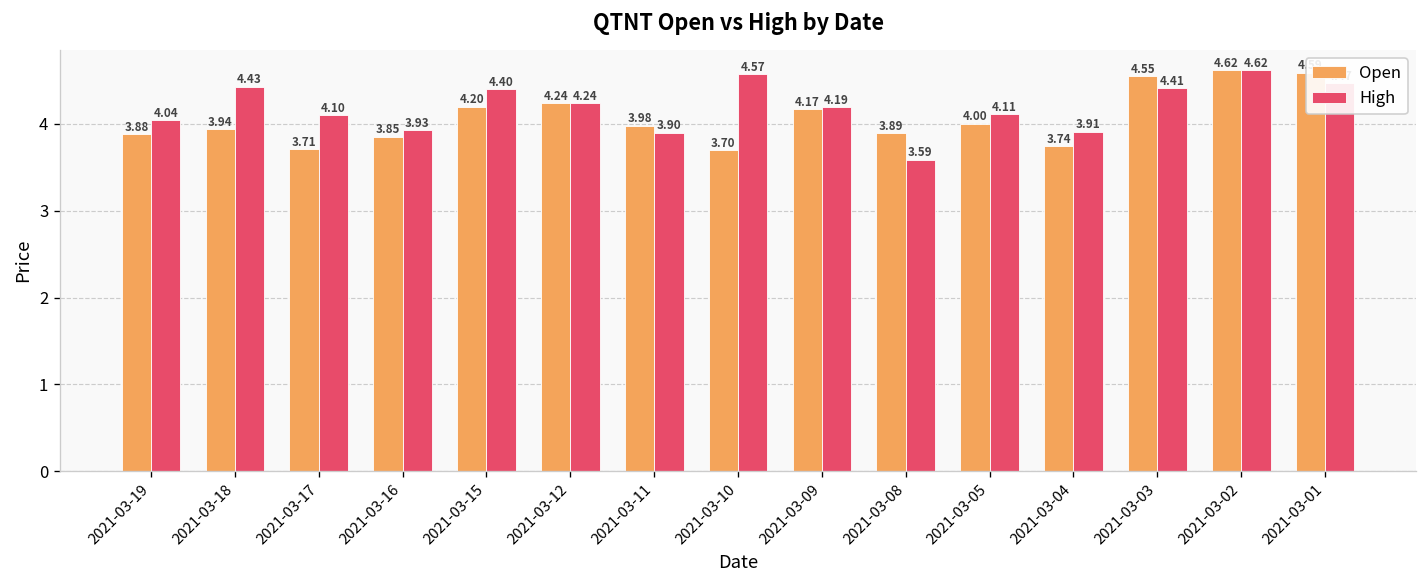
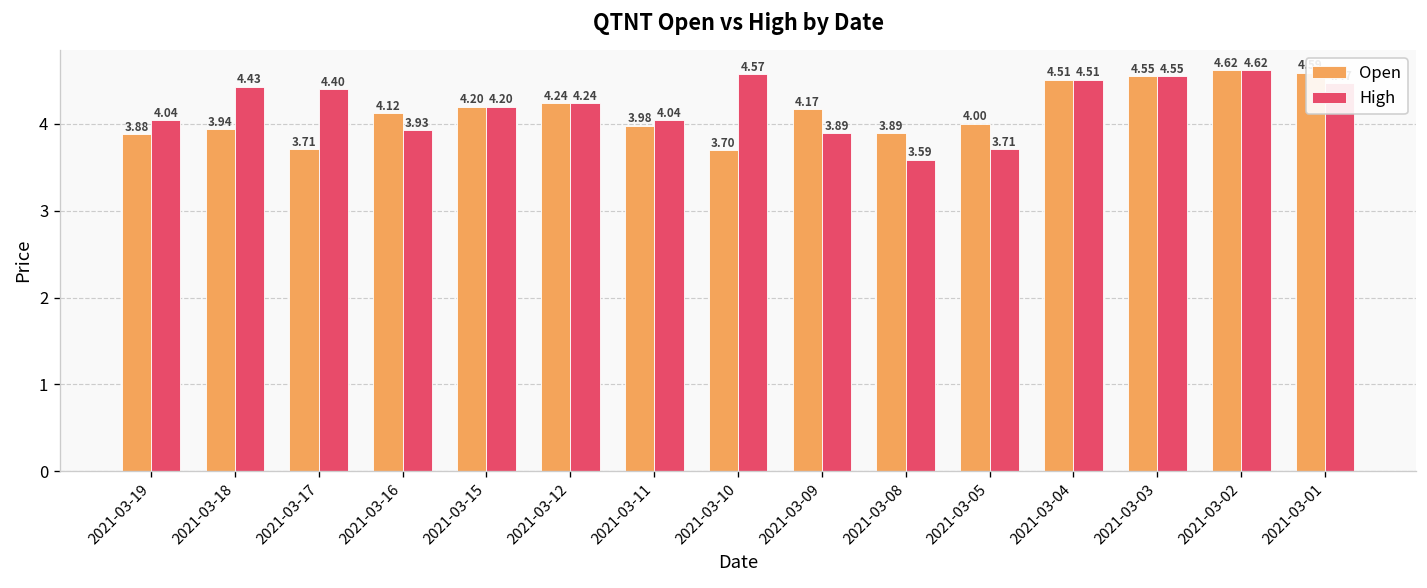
High, 2021-03-17: 4.10 -> 4.40
Open, 2021-03-16: 3.85 -> 4.12
High, 2021-03-15: 4.40 -> 4.20
High, 2021-03-11: 3.90 -> 4.04
High, 2021-03-09: 4.19 -> 3.89
High, 2021-03-05: 4.11 -> 3.71
Open, 2021-03-04: 3.74 -> 4.51
High, 2021-03-04: 3.91 -> 4.51
High, 2021-03-03: 4.41 -> 4.55
